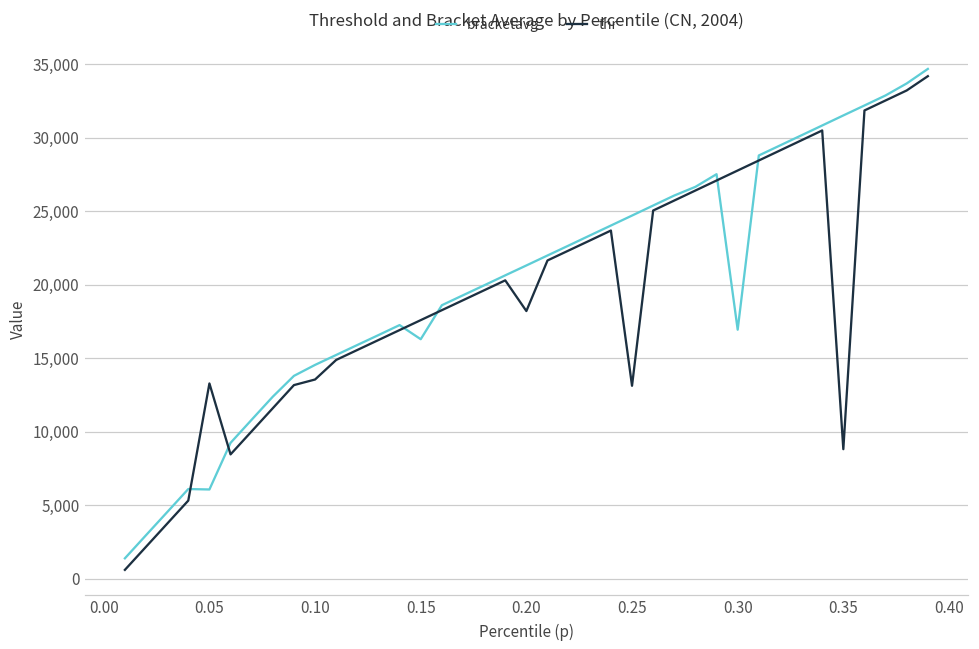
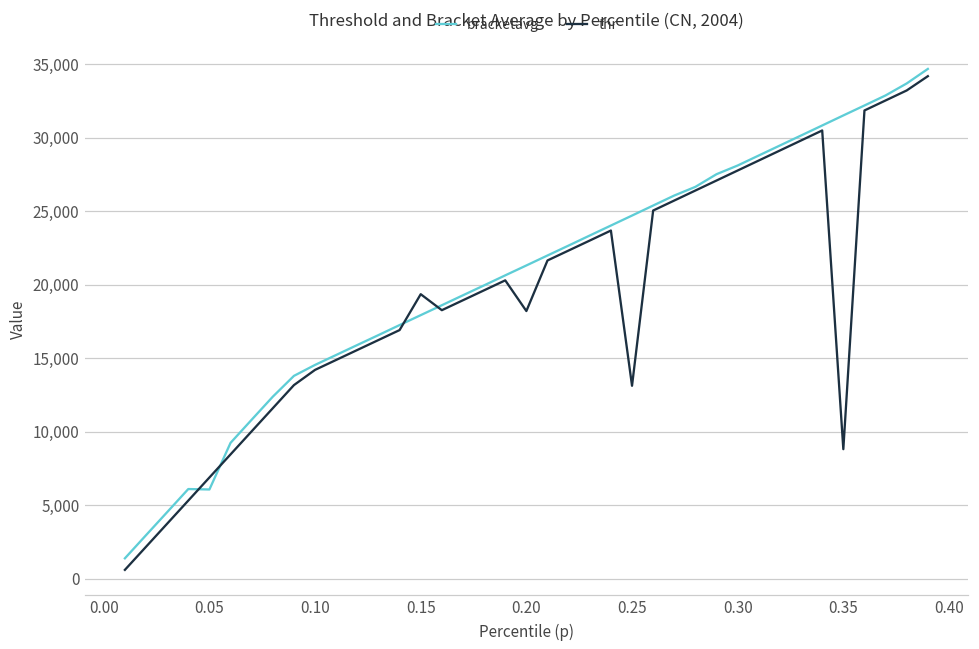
thr, 0.05: 13,300 -> 6,900
thr, 0.10: 13,600 -> 14,200
bracketavg, 0.15: 16,300 -> 17,900
thr, 0.15: 17,600 -> 19,400
bracketavg, 0.30: 16,900 -> 28,100
